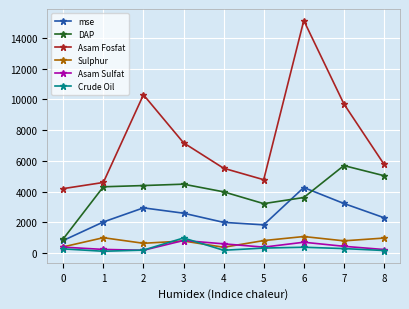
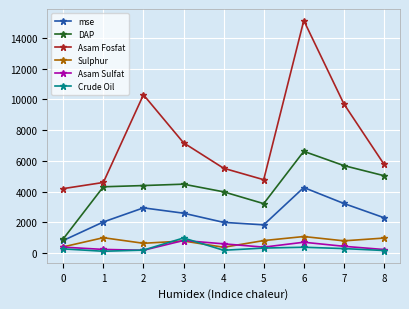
DAP, 6: 3600 -> 6600
